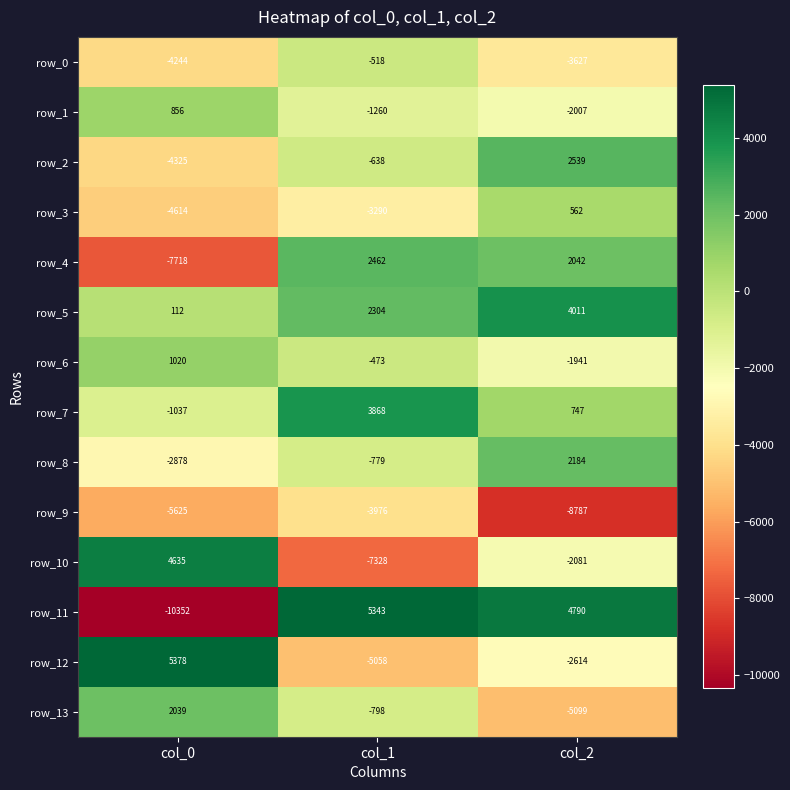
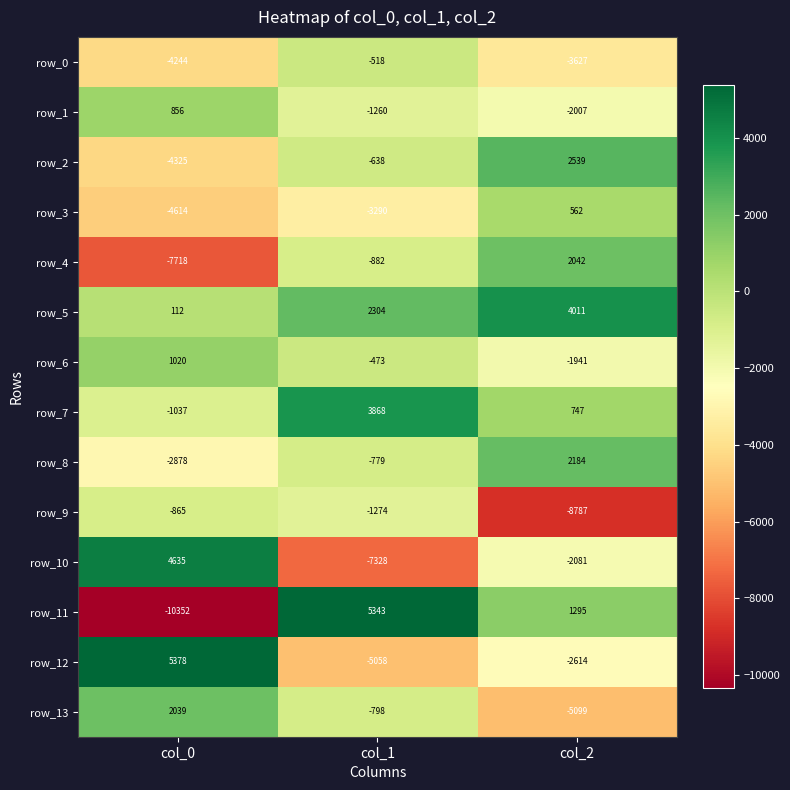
row_4, col_1: 2462 -> -882
row_9, col_0: -5625 -> -865
row_9, col_1: -3976 -> -1274
row_11, col_2: 4790 -> 1295
